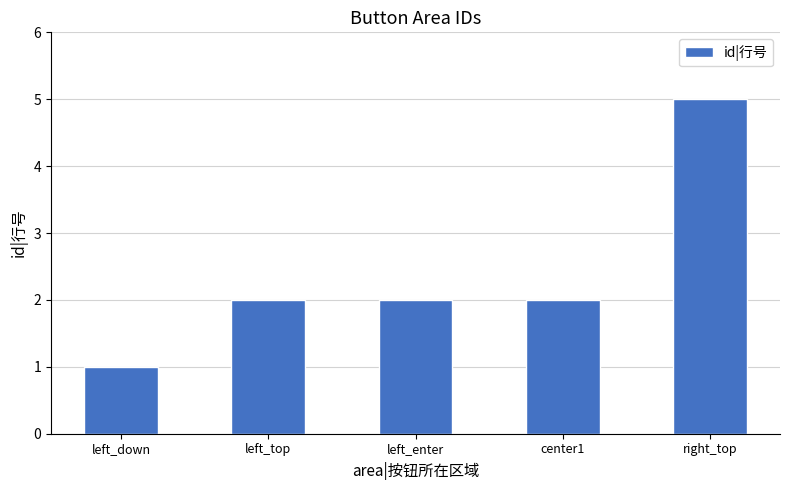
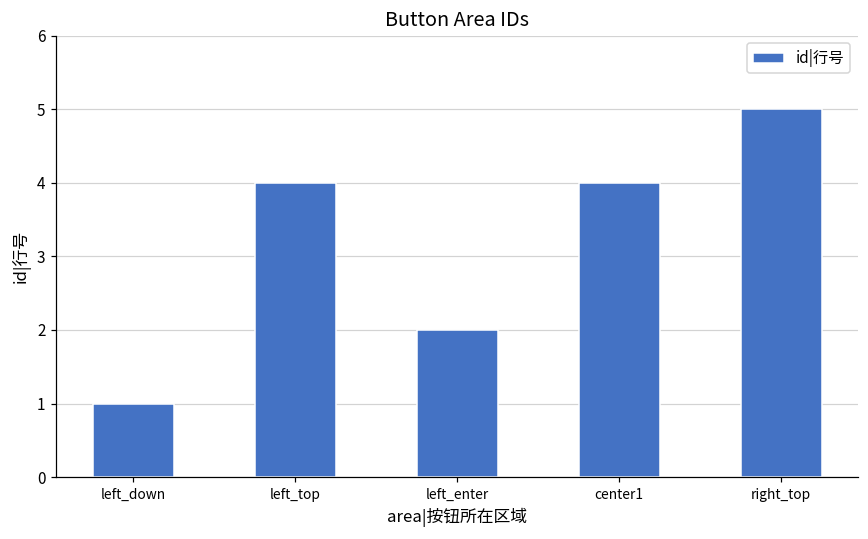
left_top: 2 -> 4
center1: 2 -> 4
